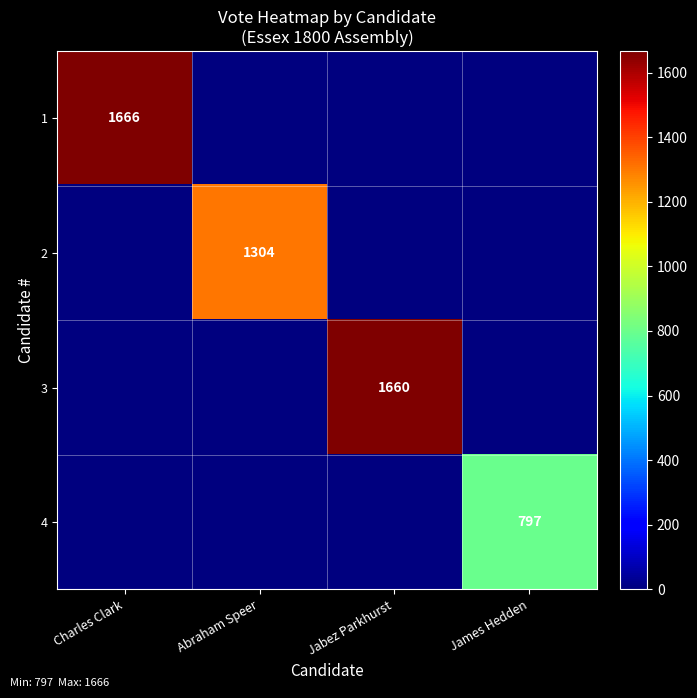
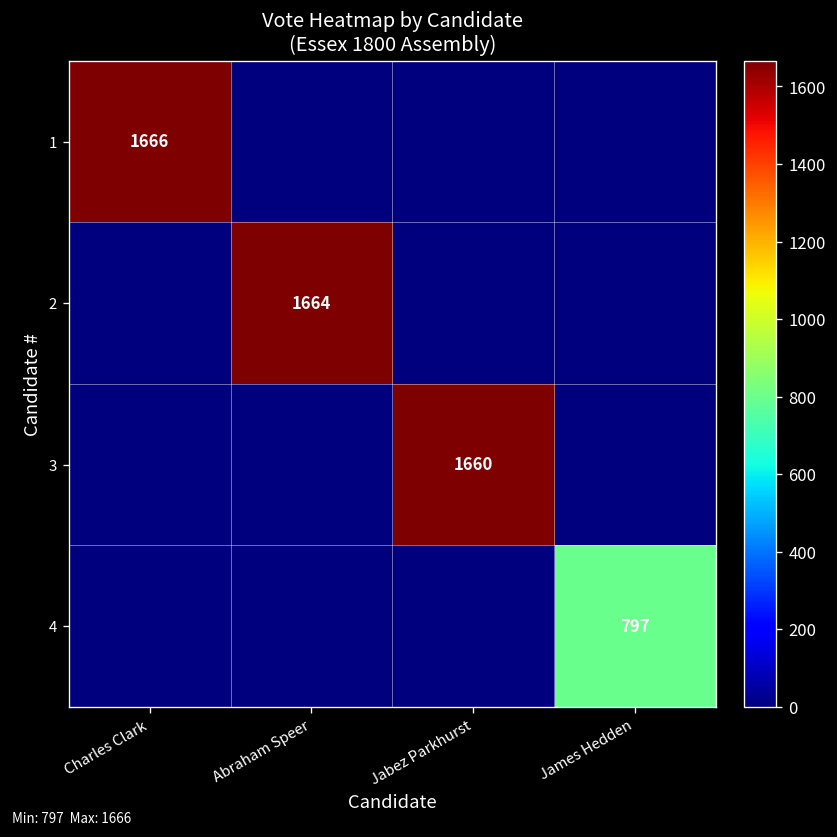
2, Abraham Speer: 1304 -> 1664
